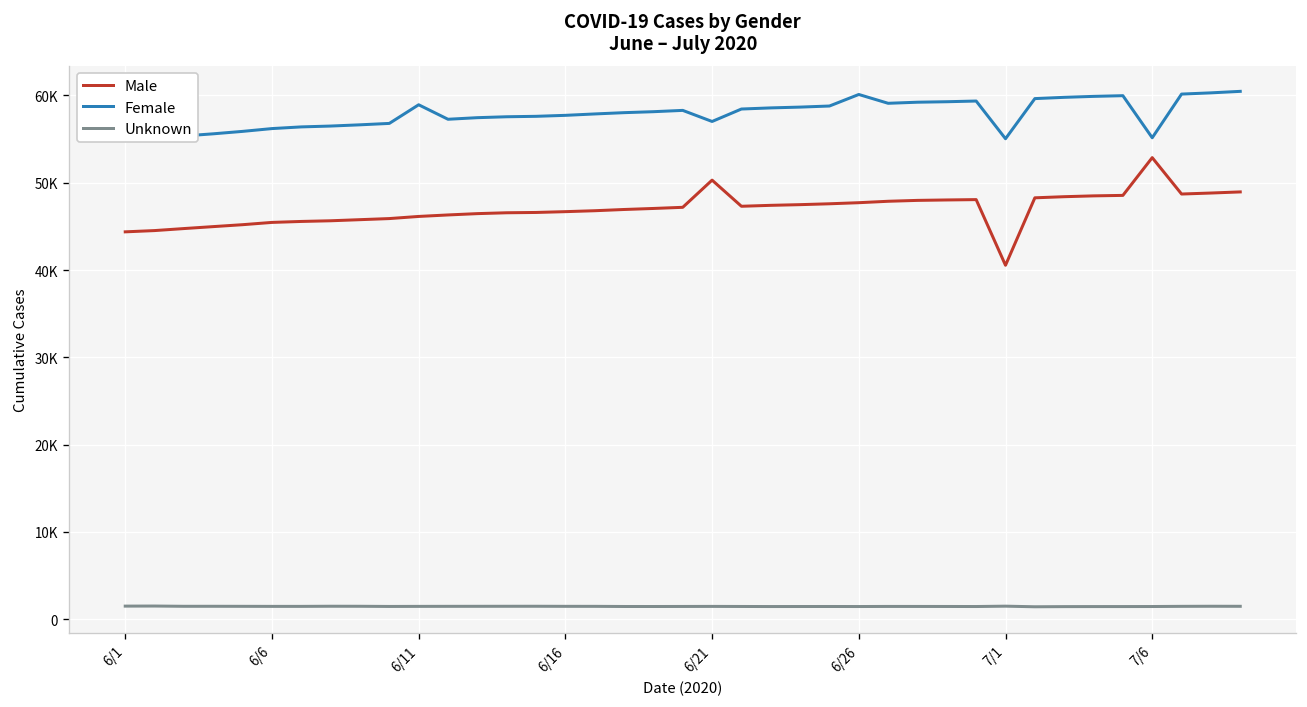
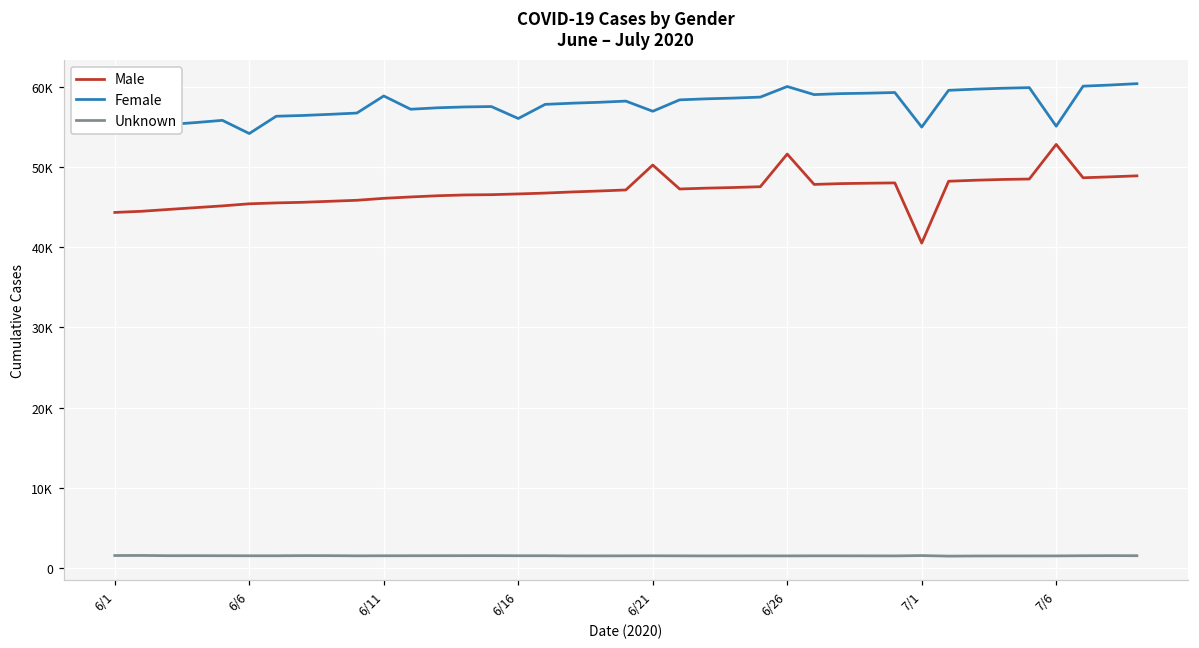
Female, 6/6: 56000 -> 54000
Female, 6/16: 58000 -> 56000
Male, 6/26: 48000 -> 52000
